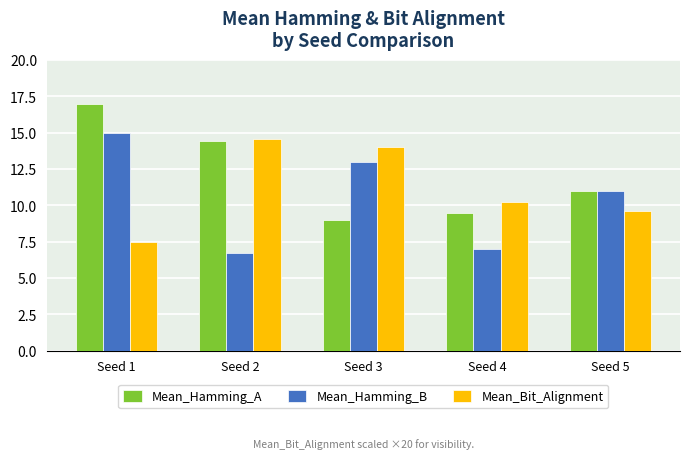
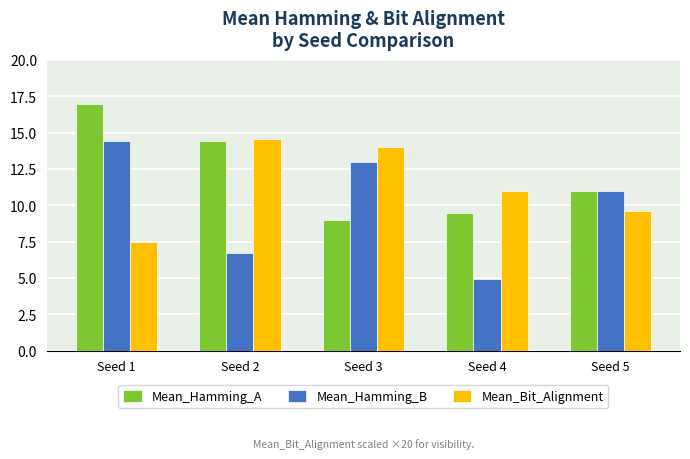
Mean_Hamming_B, Seed 1: 15.0 -> 14.4
Mean_Hamming_B, Seed 4: 7.0 -> 4.9
Mean_Bit_Alignment, Seed 4: 10.2 -> 11.0
